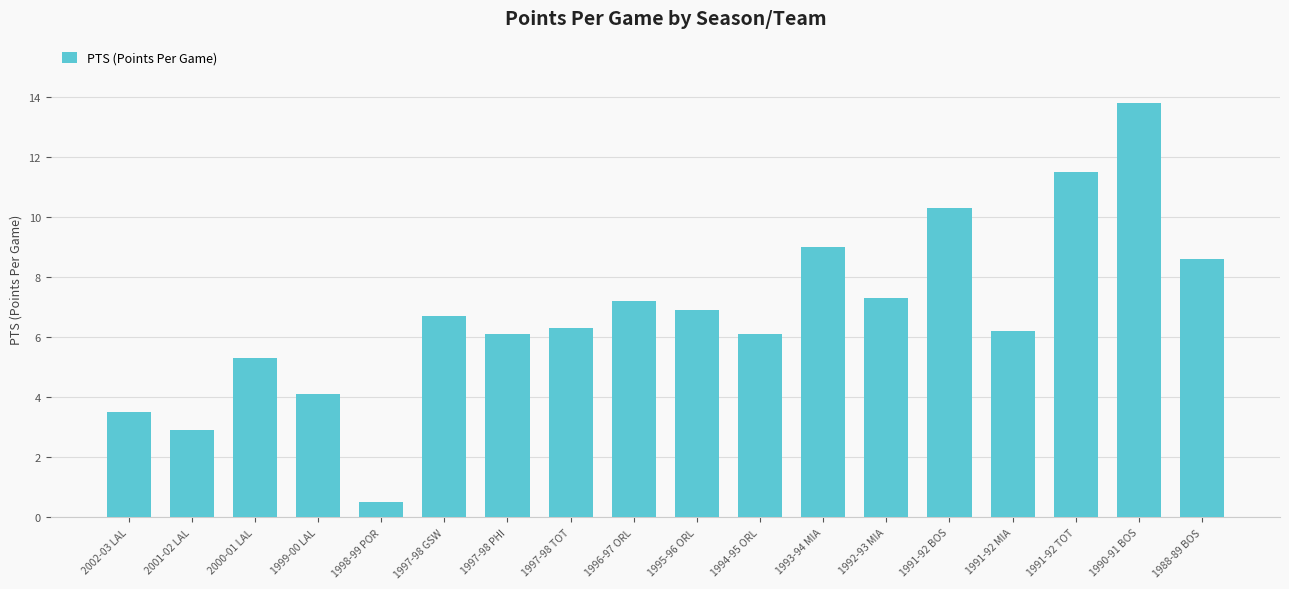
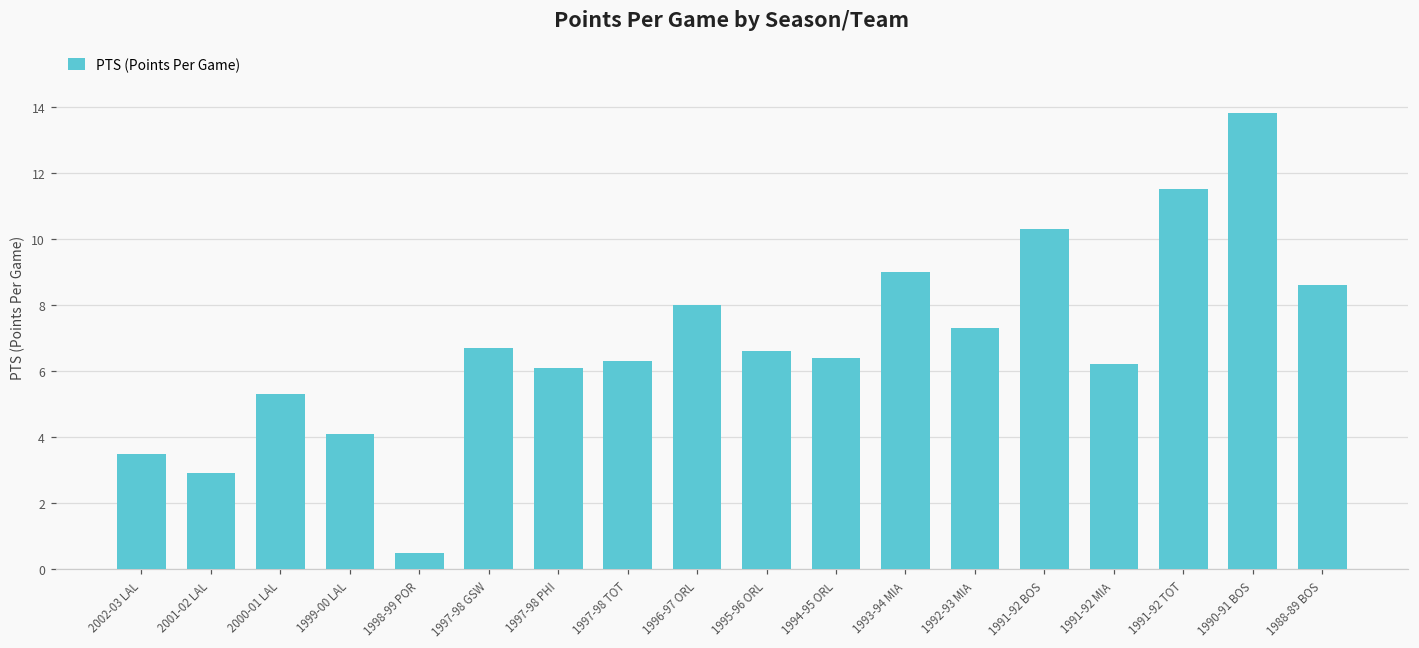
1996-97 ORL: 7.2 -> 8.0
1995-96 ORL: 6.9 -> 6.6
1994-95 ORL: 6.1 -> 6.4
